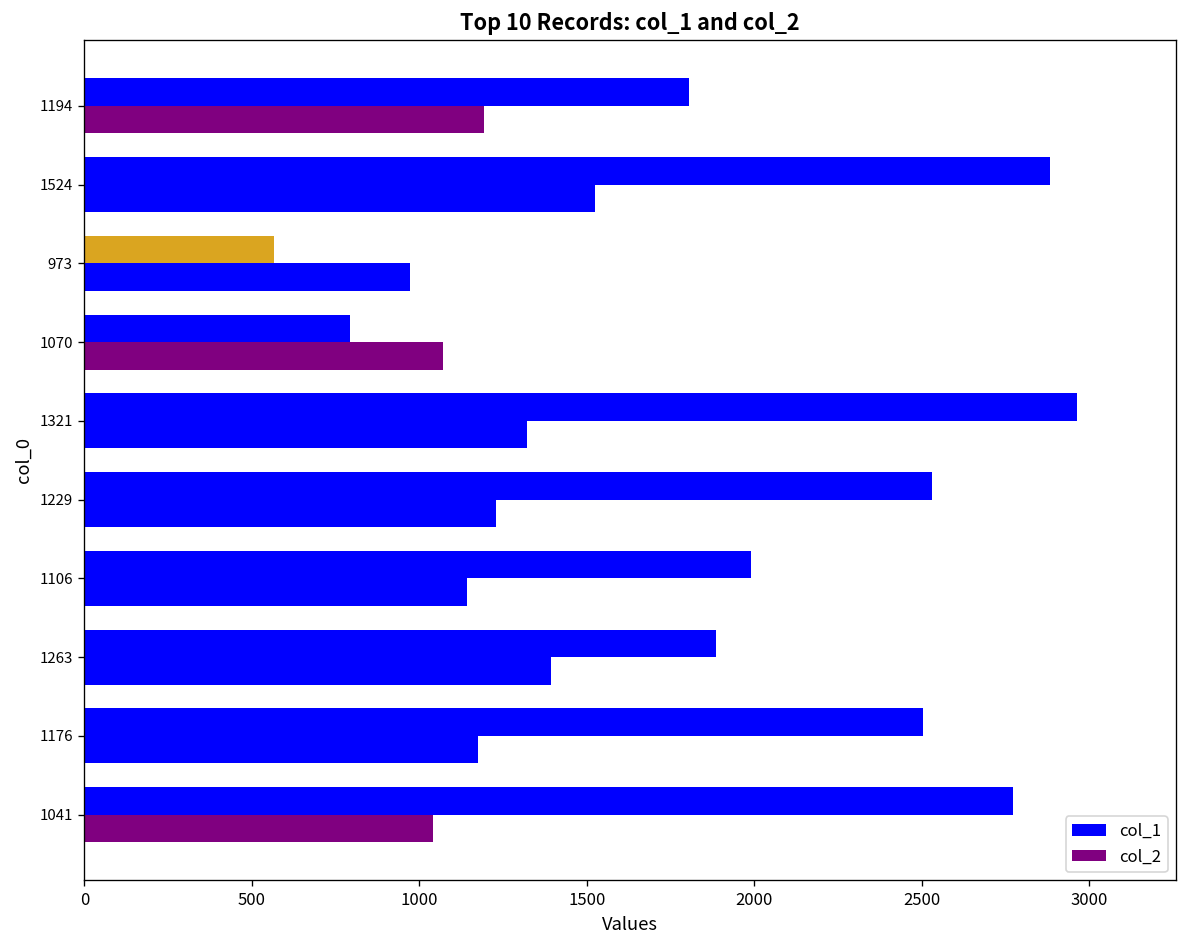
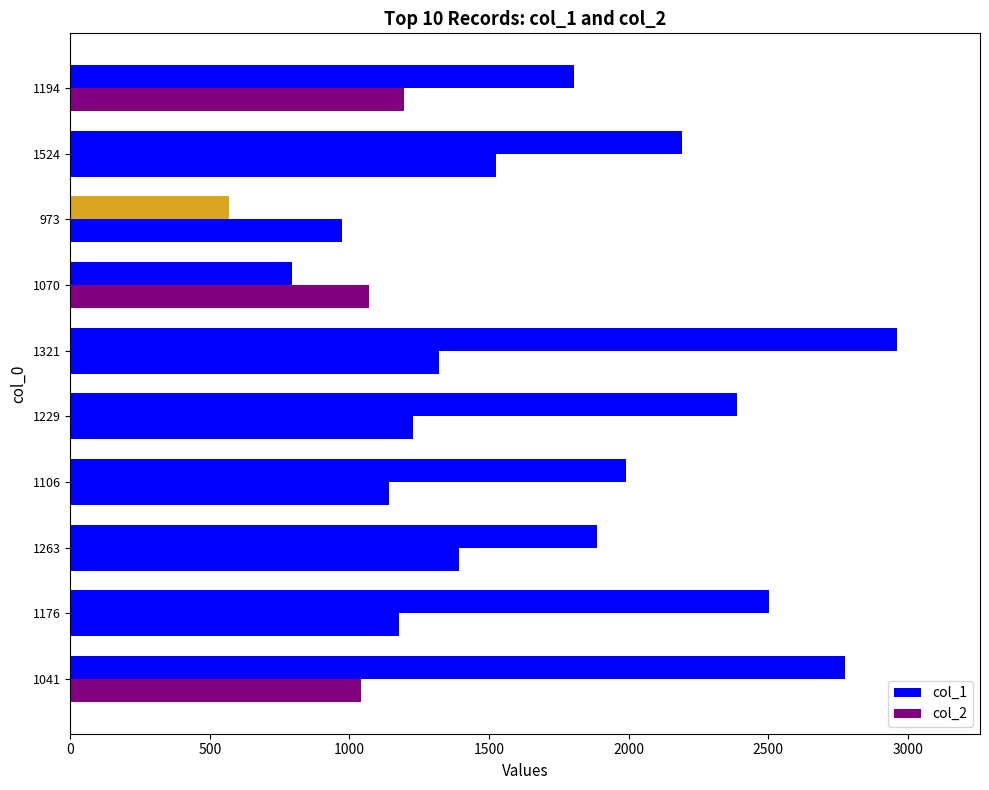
col_1, 1524: 2880 -> 2190
col_1, 1229: 2530 -> 2390
